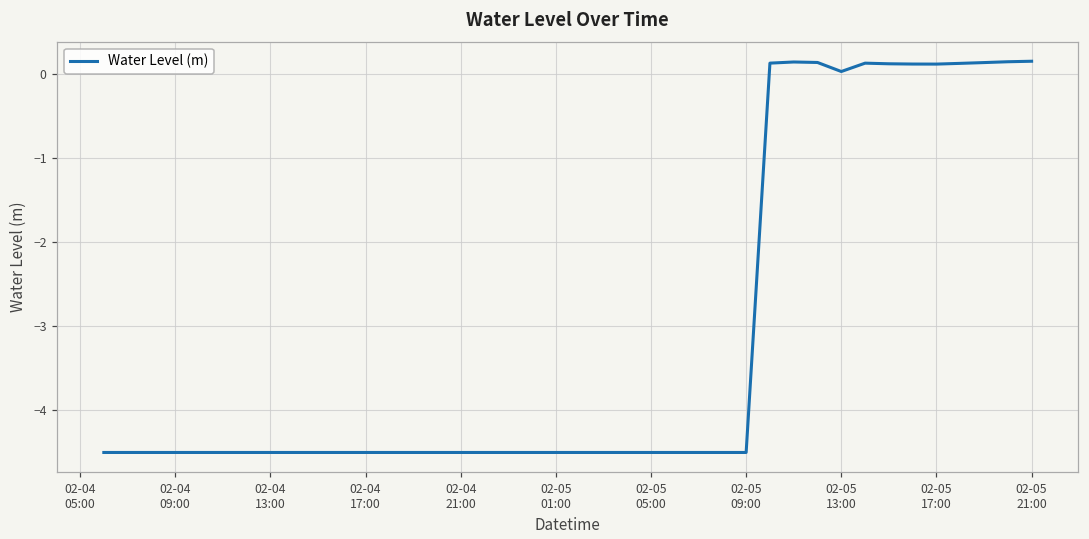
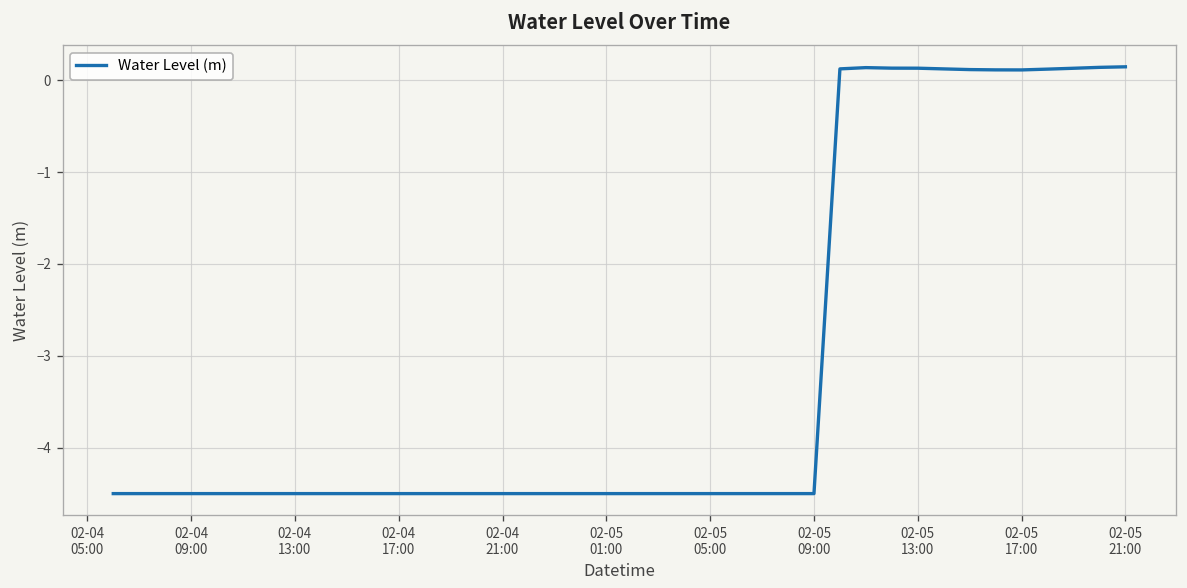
02-05 13:00: 0.0 -> 0.1
